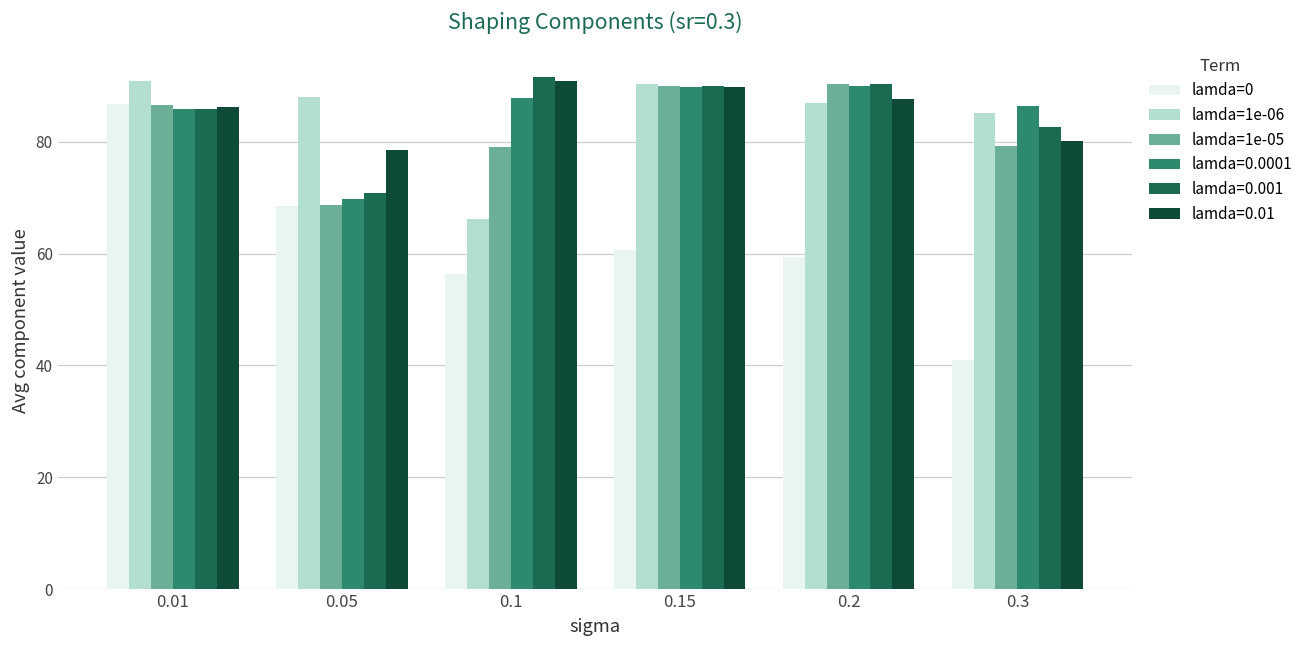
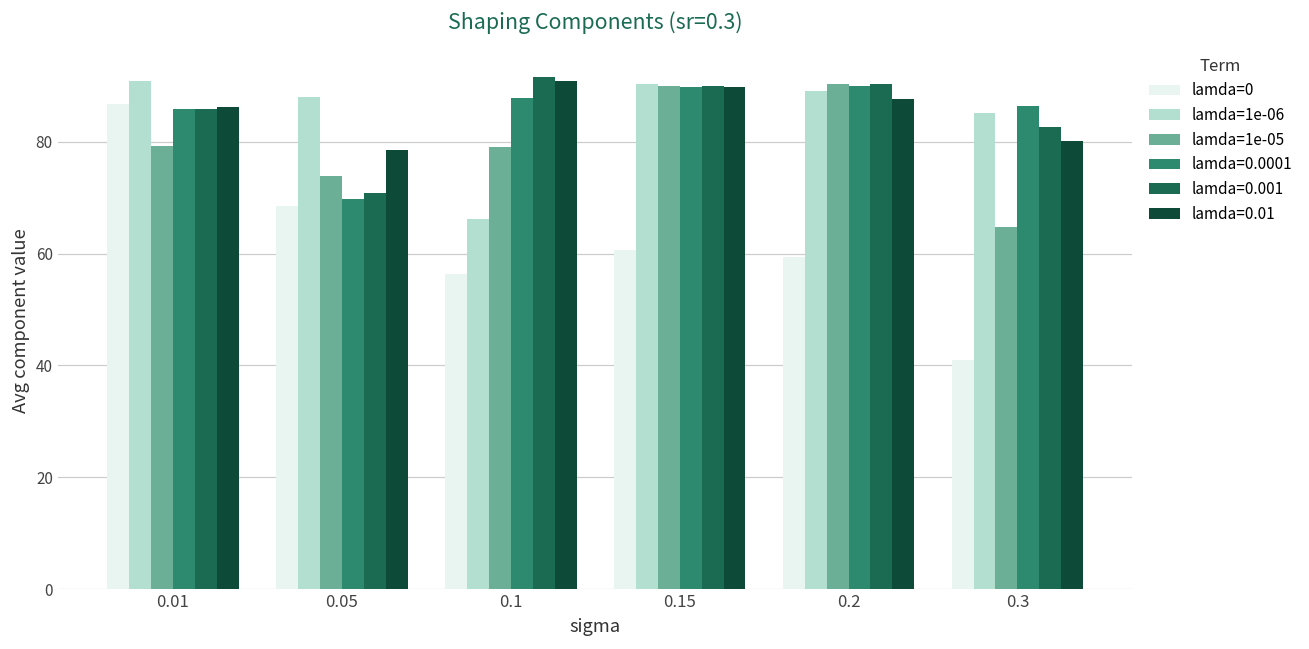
lamda=1e-05, 0.01: 87 -> 79
lamda=1e-05, 0.05: 69 -> 74
lamda=1e-06, 0.2: 87 -> 89
lamda=1e-05, 0.3: 79 -> 65
